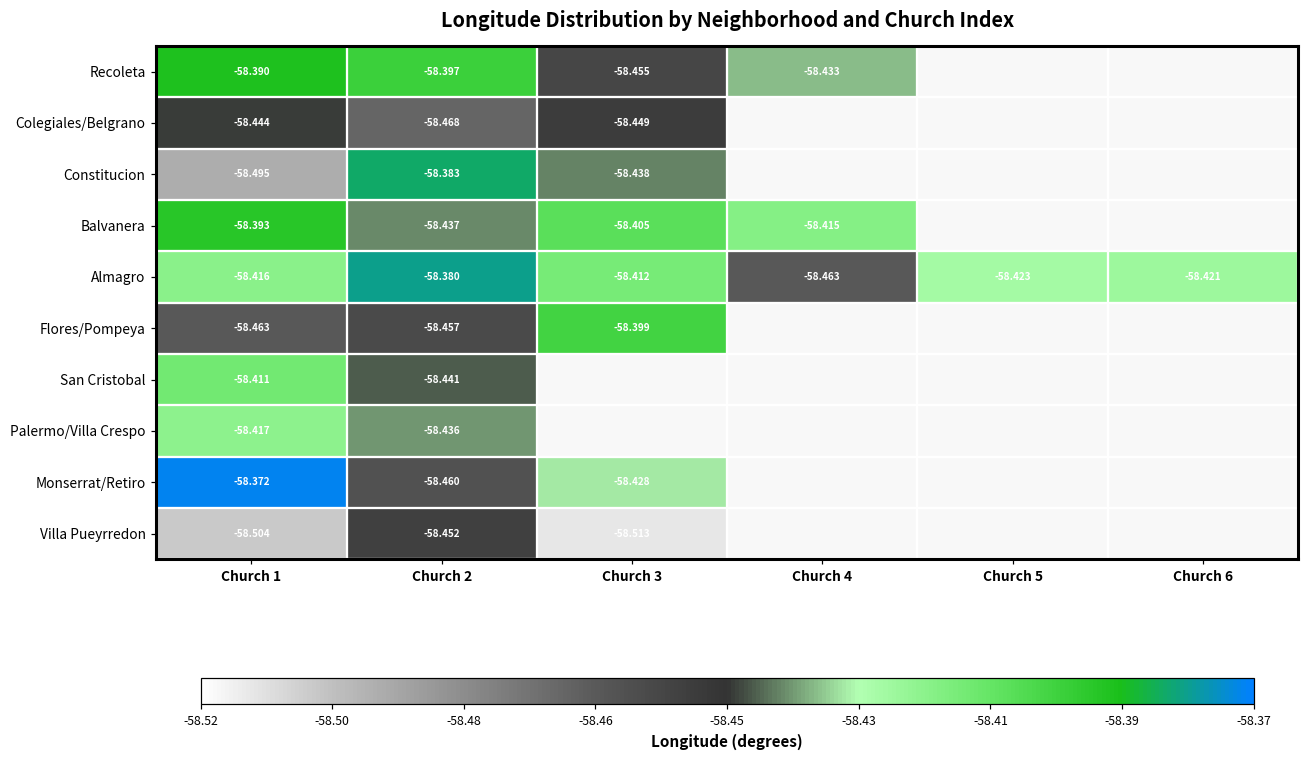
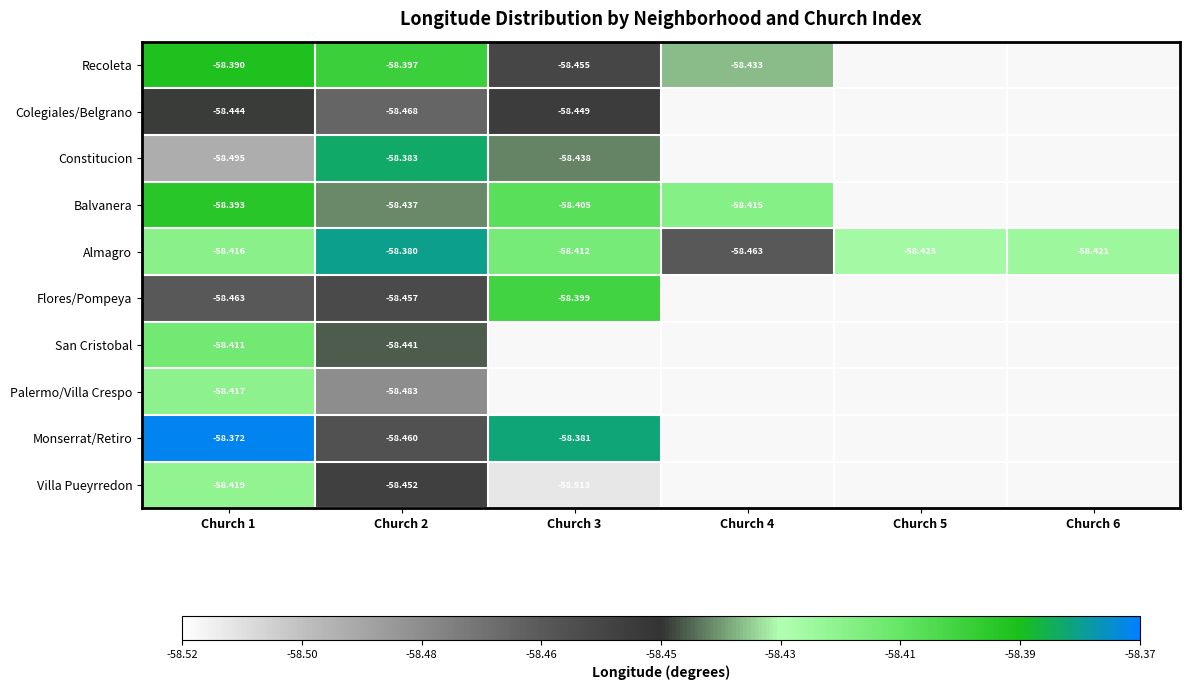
Palermo/Villa Crespo, Church 2: -58.436 -> -58.483
Monserrat/Retiro, Church 3: -58.428 -> -58.381
Villa Pueyrredon, Church 1: -58.504 -> -58.419
